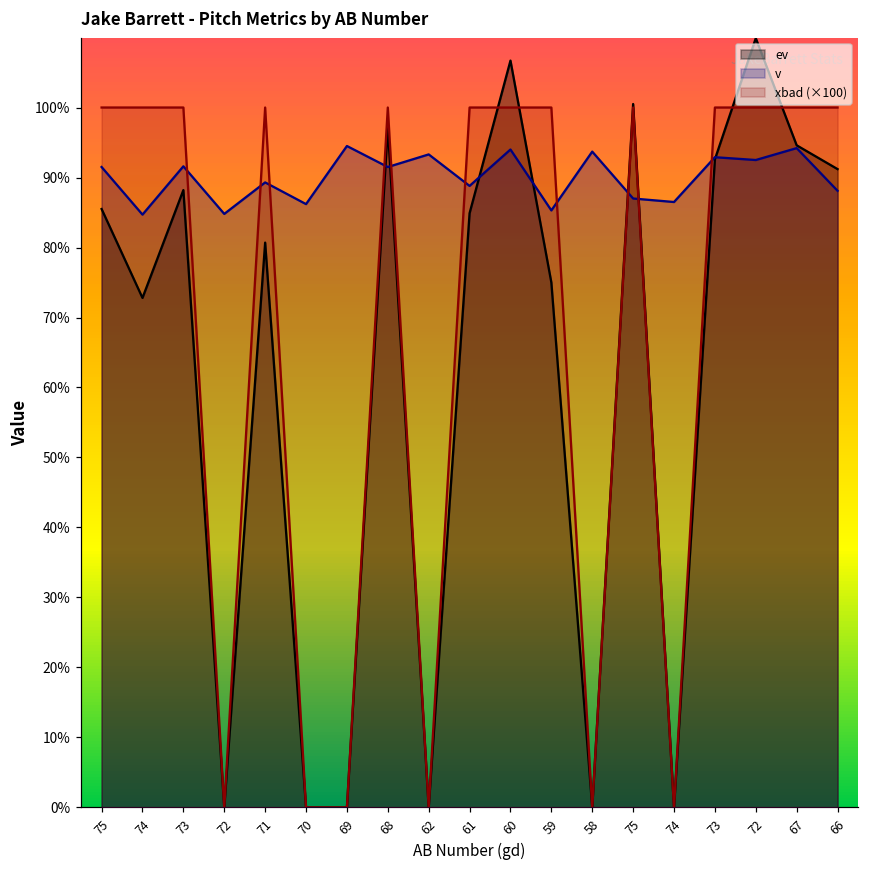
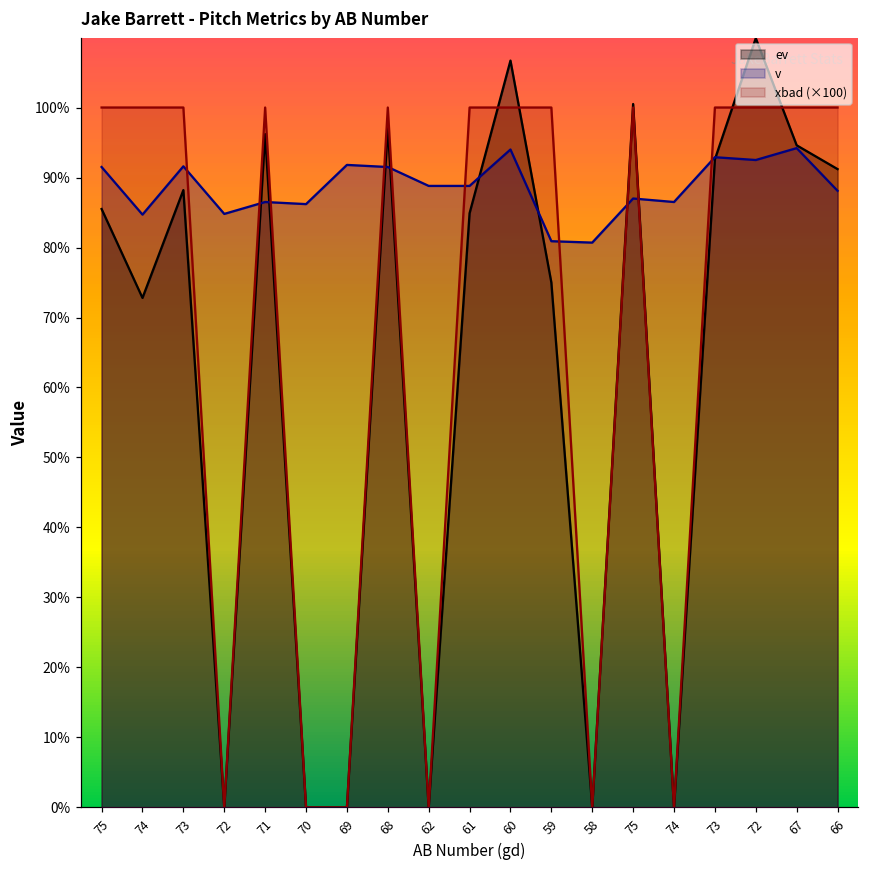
ev, 71: 81% -> 96%
v, 71: 89% -> 87%
v, 69: 95% -> 92%
v, 62: 93% -> 89%
v, 59: 85% -> 81%
v, 58: 94% -> 81%
